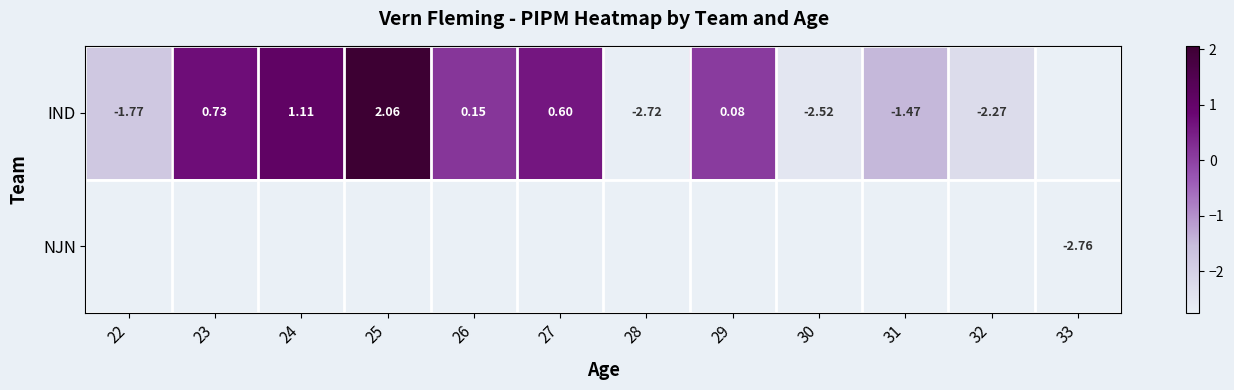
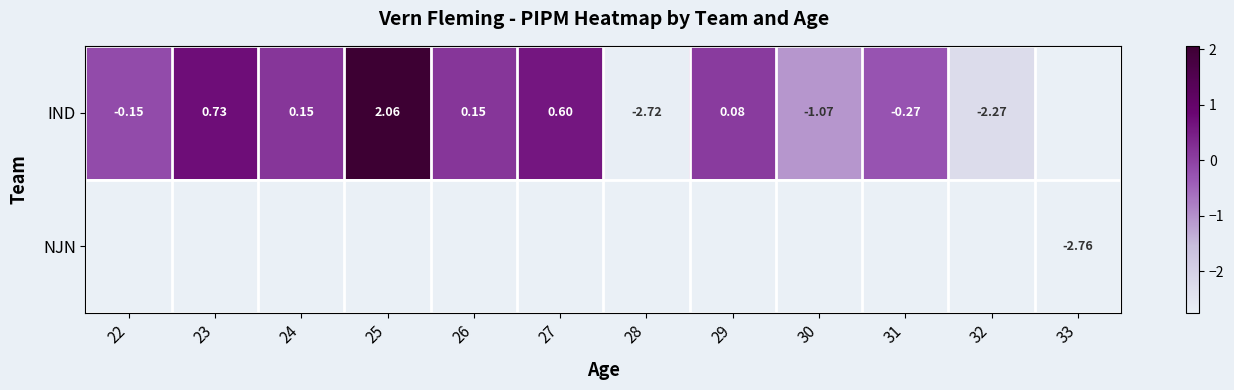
IND, 22: -1.77 -> -0.15
IND, 24: 1.11 -> 0.15
IND, 30: -2.52 -> -1.07
IND, 31: -1.47 -> -0.27
